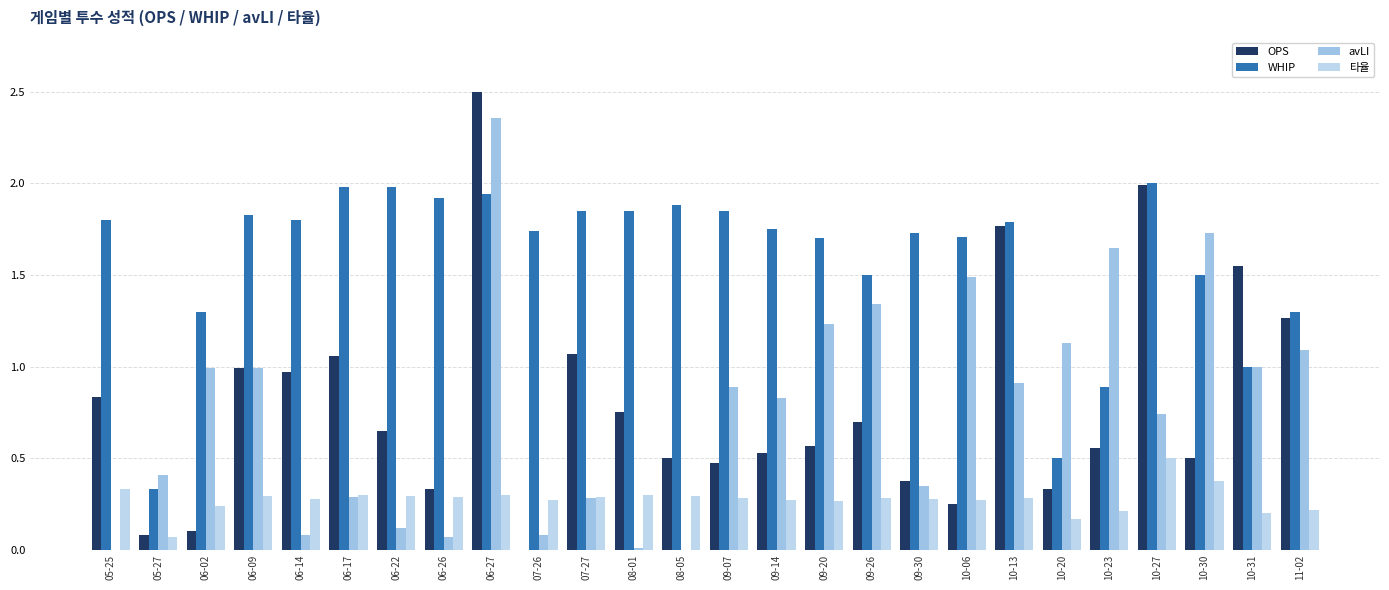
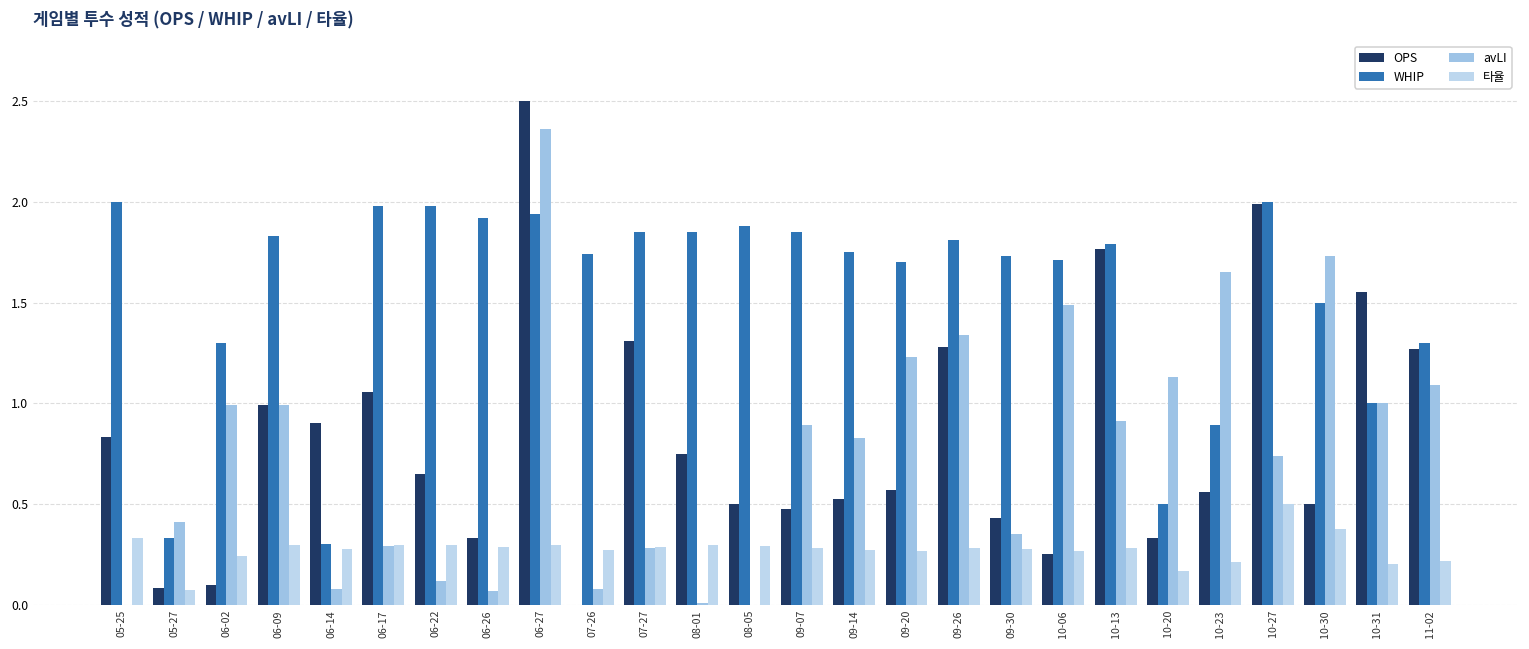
WHIP, 05-25: 1.8 -> 2.0
OPS, 06-14: 0.97 -> 0.90
WHIP, 06-14: 1.8 -> 0.3
OPS, 07-27: 1.07 -> 1.31
OPS, 09-26: 0.70 -> 1.28
WHIP, 09-26: 1.50 -> 1.81
OPS, 09-30: 0.38 -> 0.43
